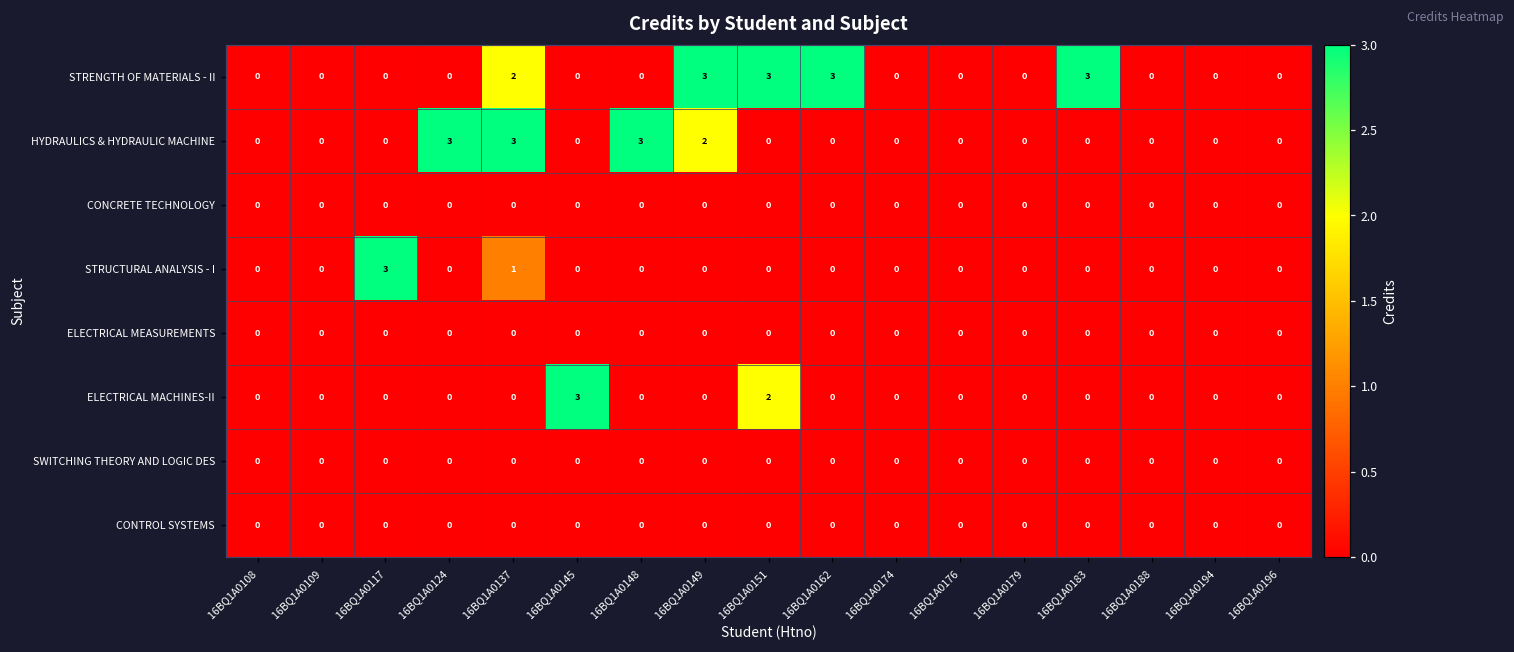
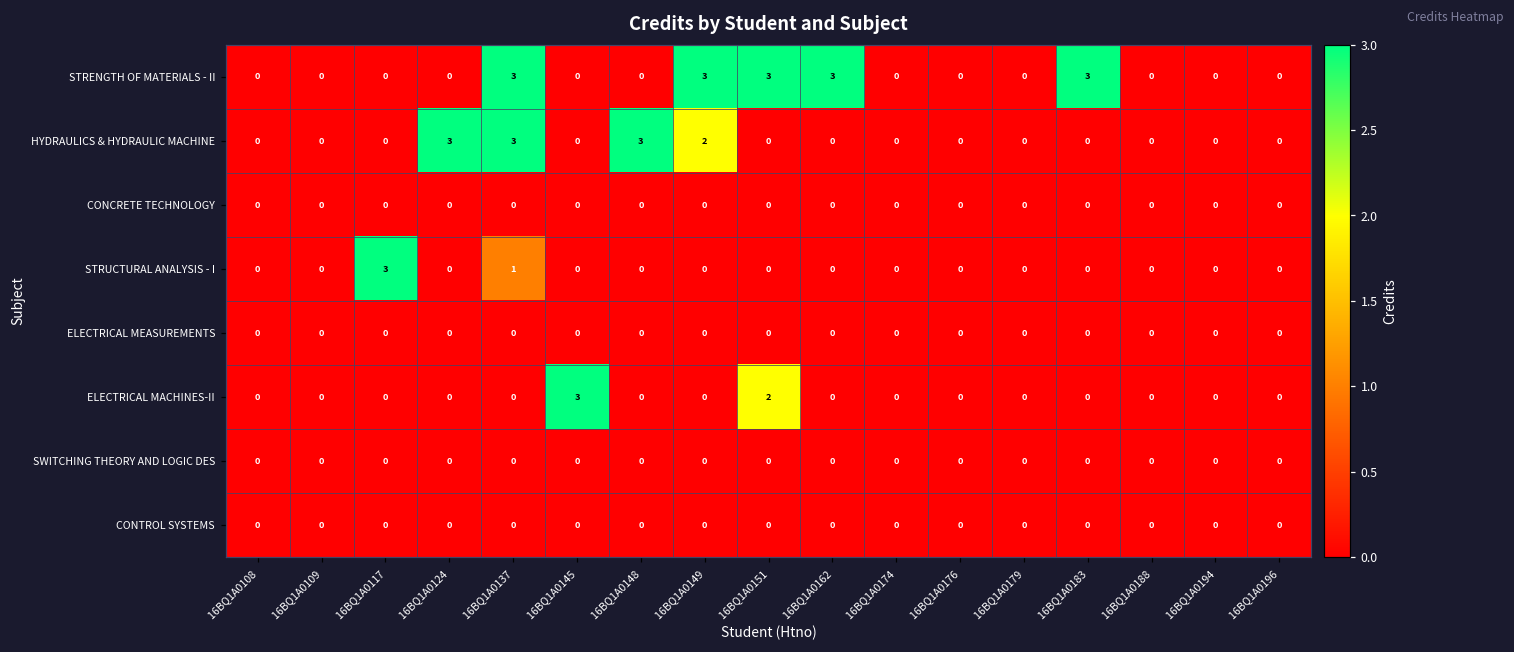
STRENGTH OF MATERIALS - II, 16BQ1A0137: 2 -> 3
